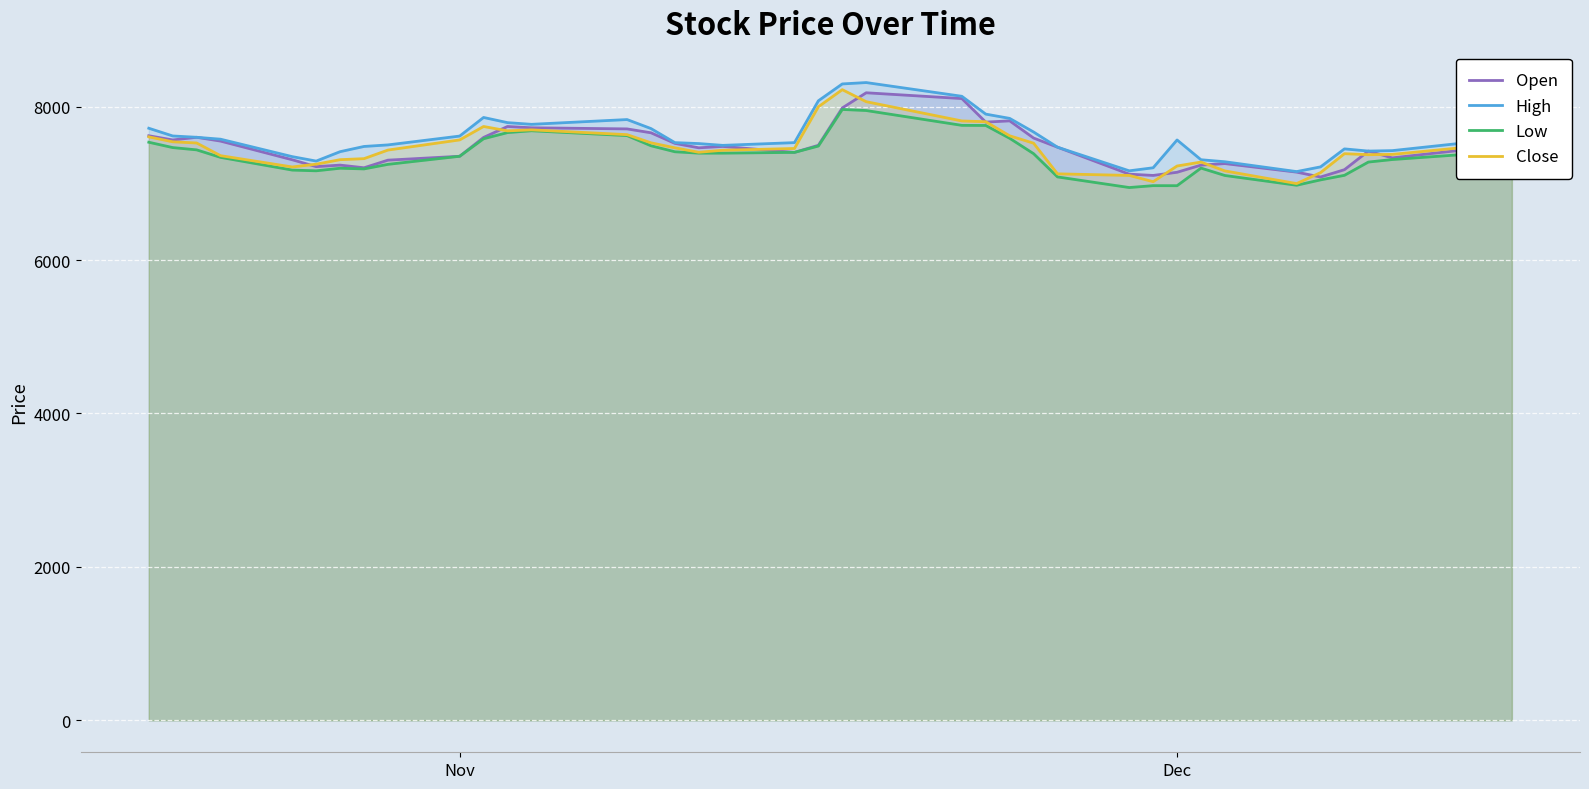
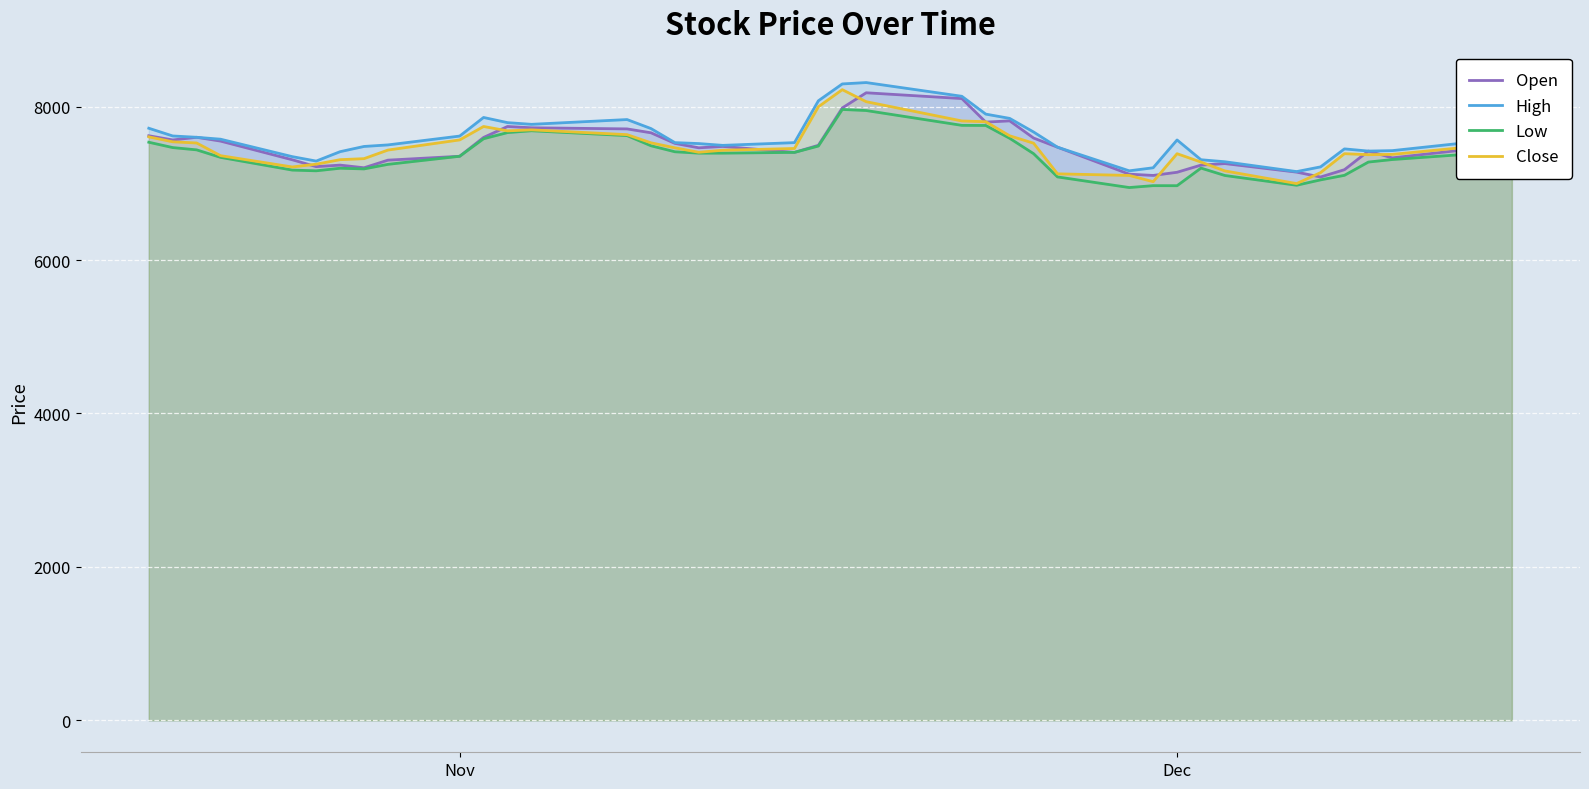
Close, Dec: 7200 -> 7400
